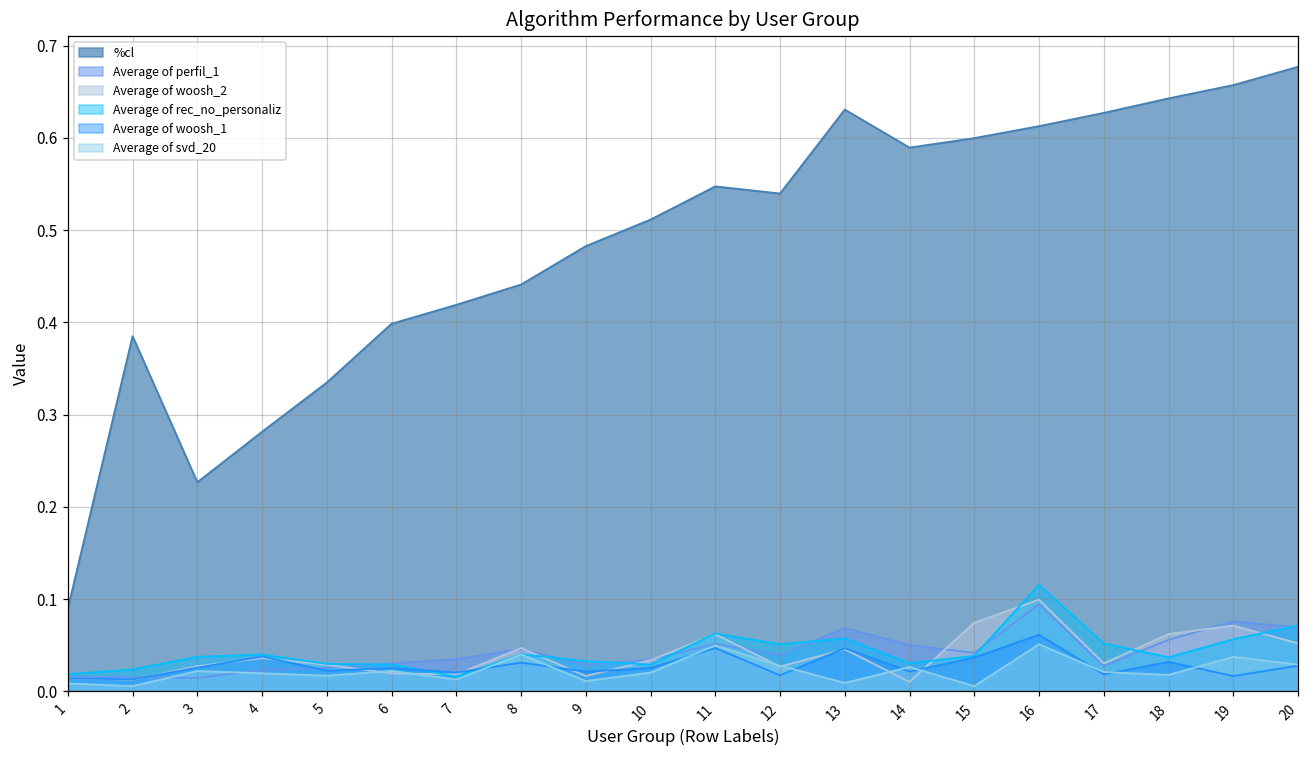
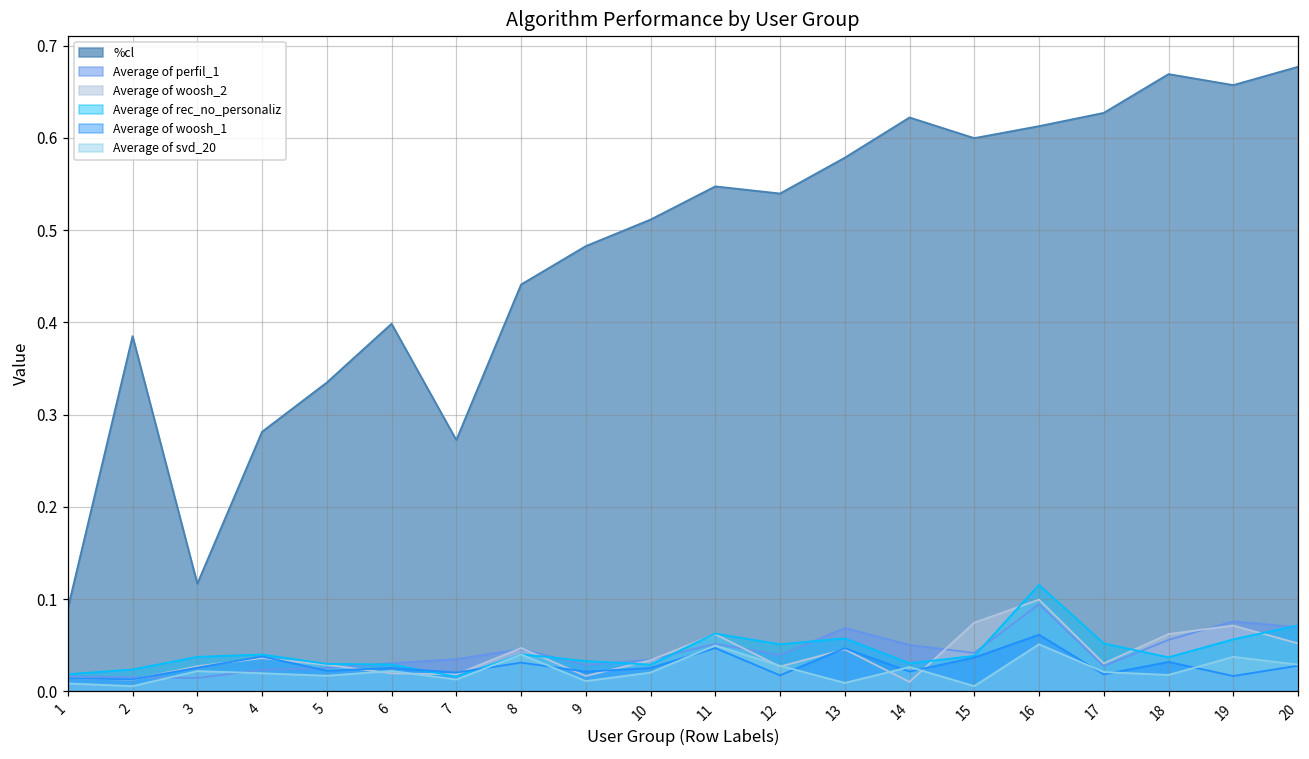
%cl, 3: 0.23 -> 0.12
%cl, 7: 0.42 -> 0.27
%cl, 13: 0.63 -> 0.58
%cl, 14: 0.59 -> 0.62
%cl, 18: 0.64 -> 0.67
